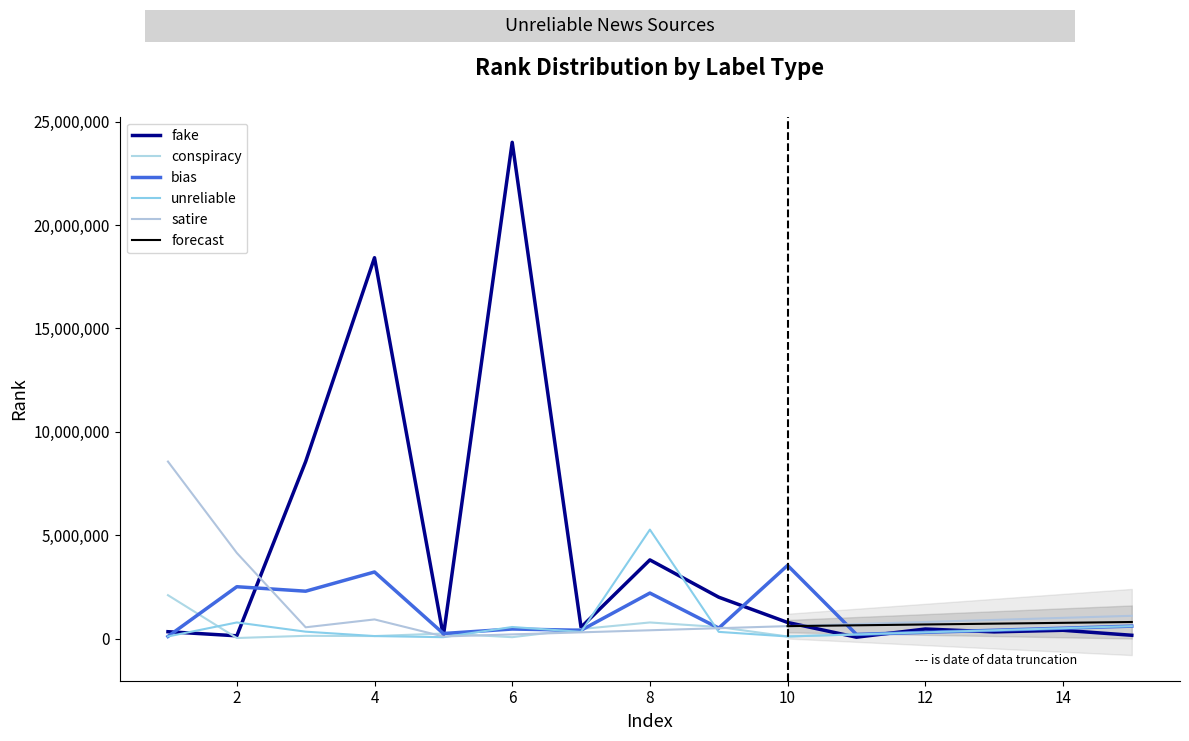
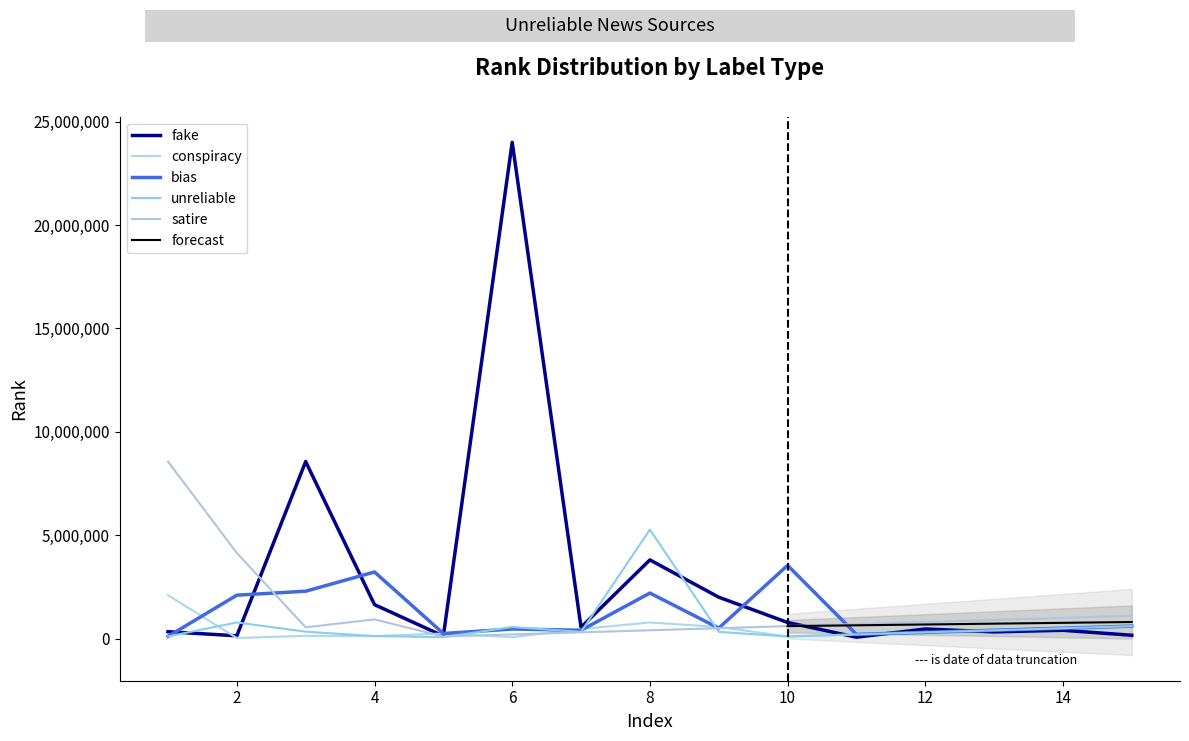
bias, 2: 2,500,000 -> 2,100,000
fake, 4: 18,400,000 -> 1,600,000
